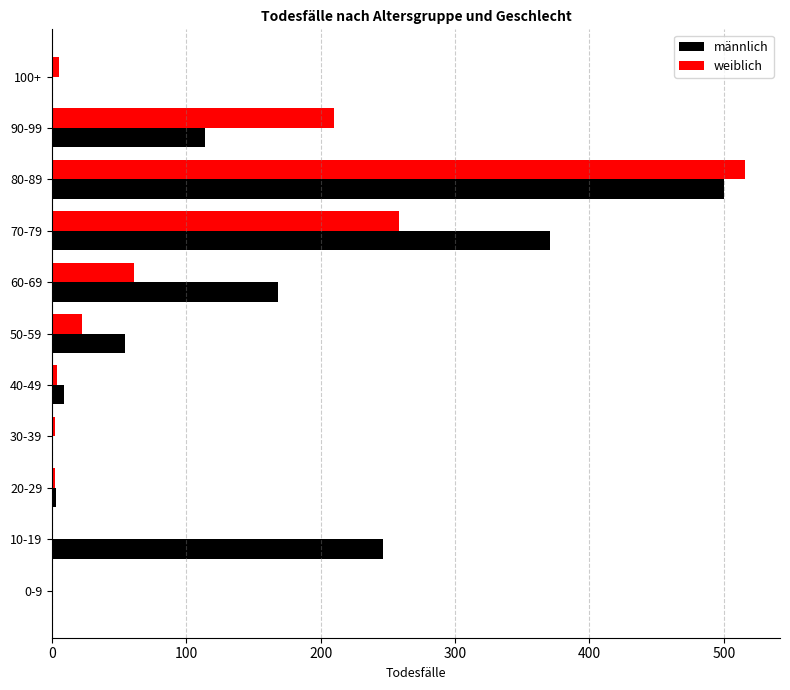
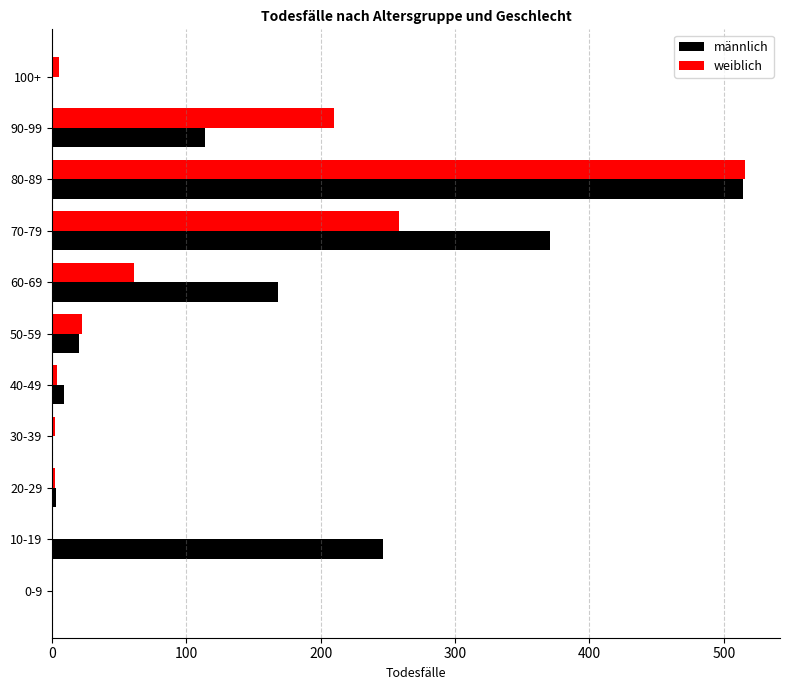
männlich, 80-89: 500 -> 514
männlich, 50-59: 54 -> 20
